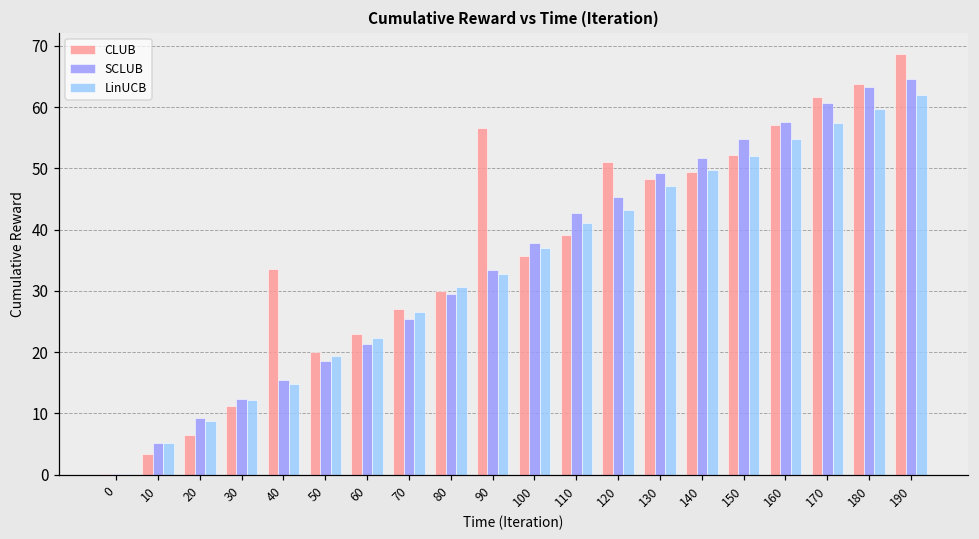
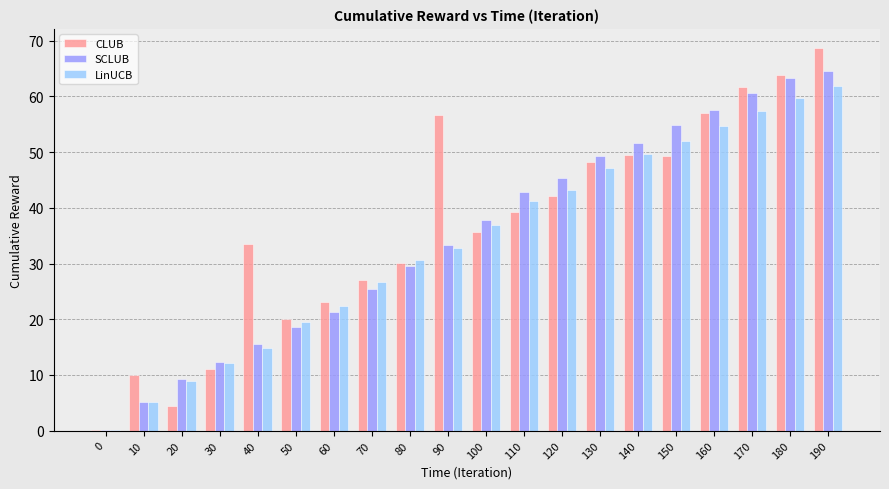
CLUB, 10: 3 -> 10
CLUB, 20: 6 -> 4
CLUB, 120: 51 -> 42
CLUB, 150: 52 -> 49
